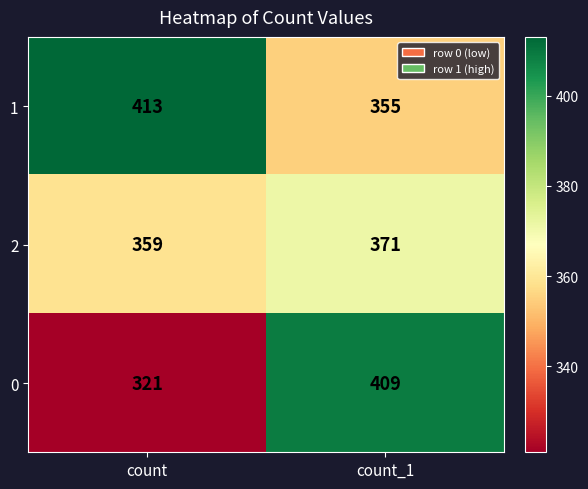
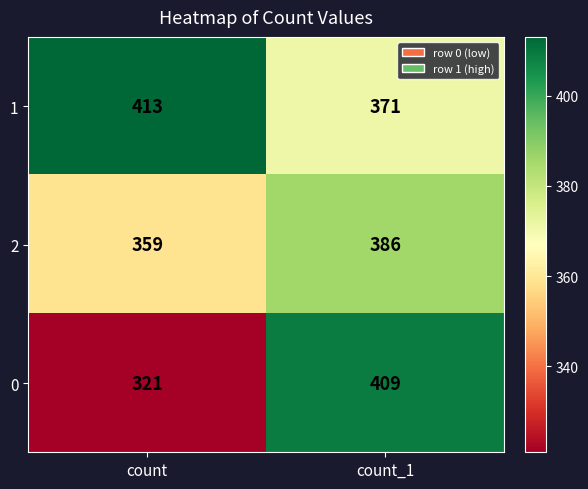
1, count_1: 355 -> 371
2, count_1: 371 -> 386
